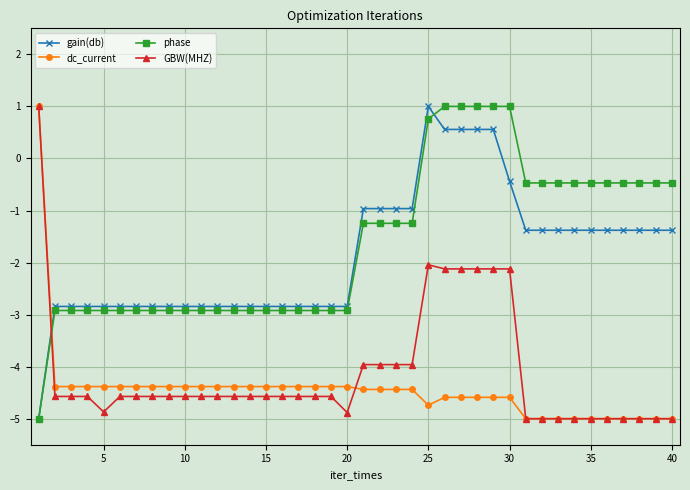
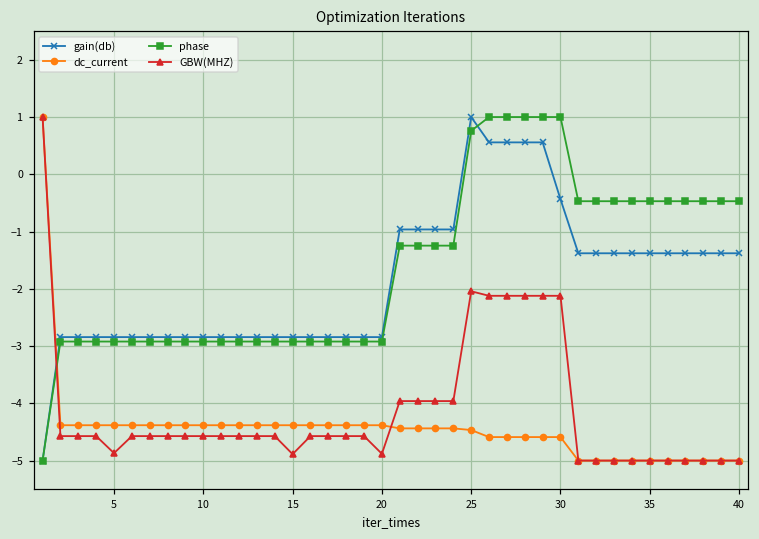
GBW(MHZ), 15: -4.6 -> -4.9
dc_current, 25: -4.7 -> -4.5
